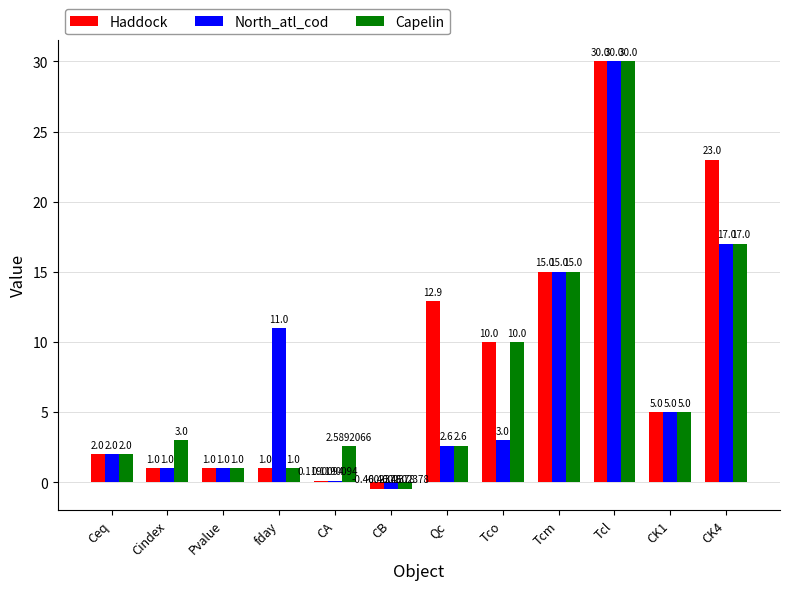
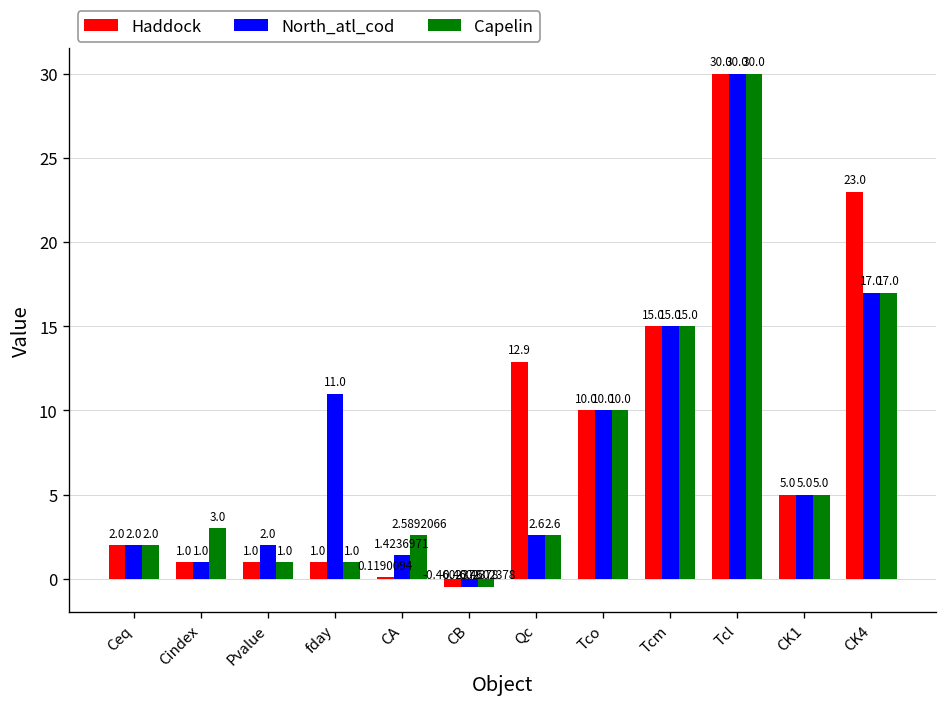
North_atl_cod, Pvalue: 1.0 -> 2.0
North_atl_cod, CA: 0.1190094 -> 1.4236971
North_atl_cod, Tco: 3.0 -> 10.0
